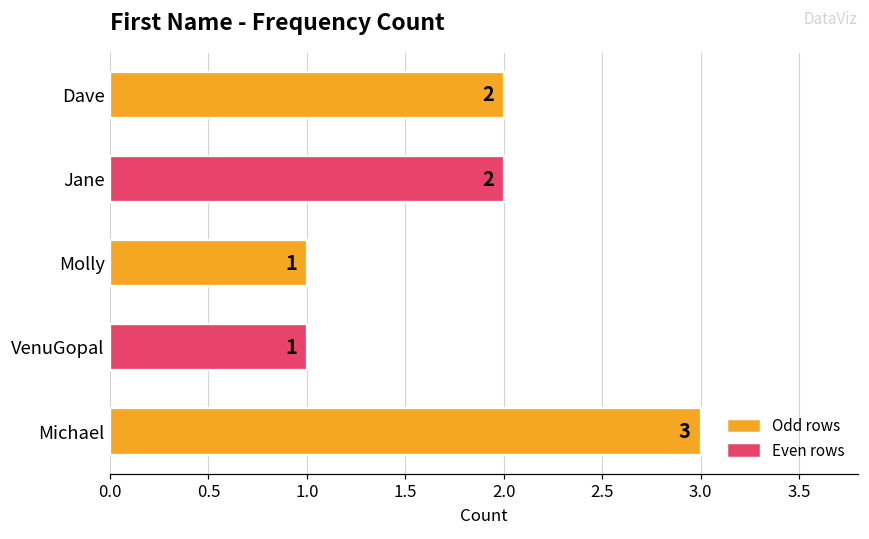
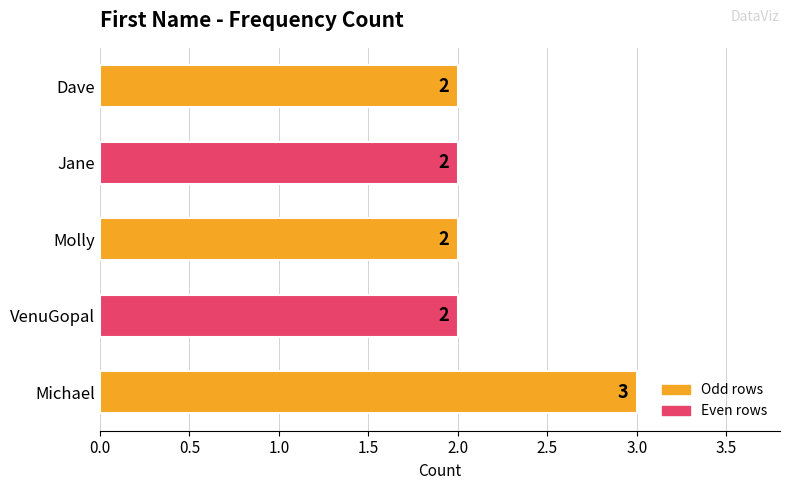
Molly: 1 -> 2
VenuGopal: 1 -> 2
